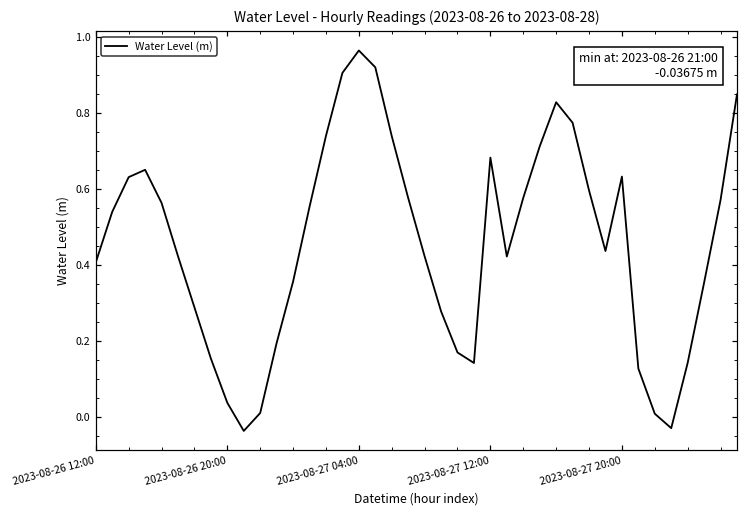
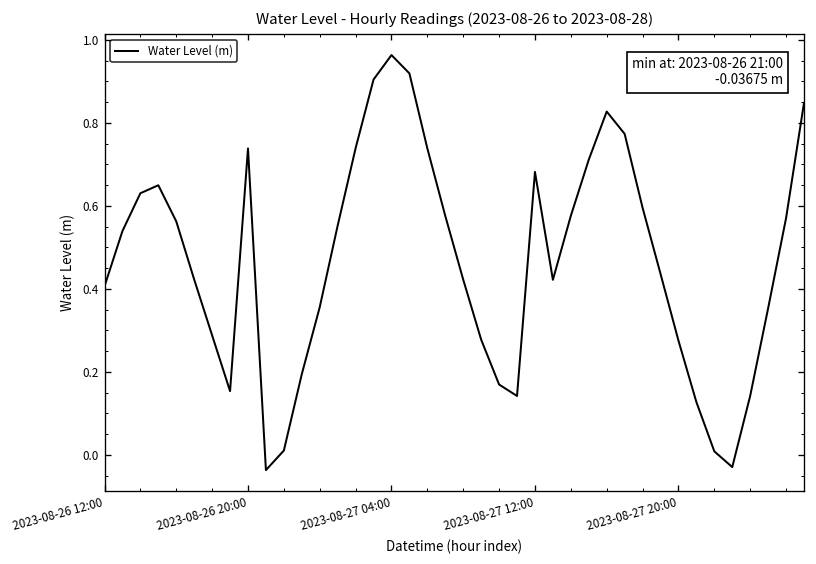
2023-08-26 20:00: 0.04 -> 0.74
2023-08-27 20:00: 0.63 -> 0.28
